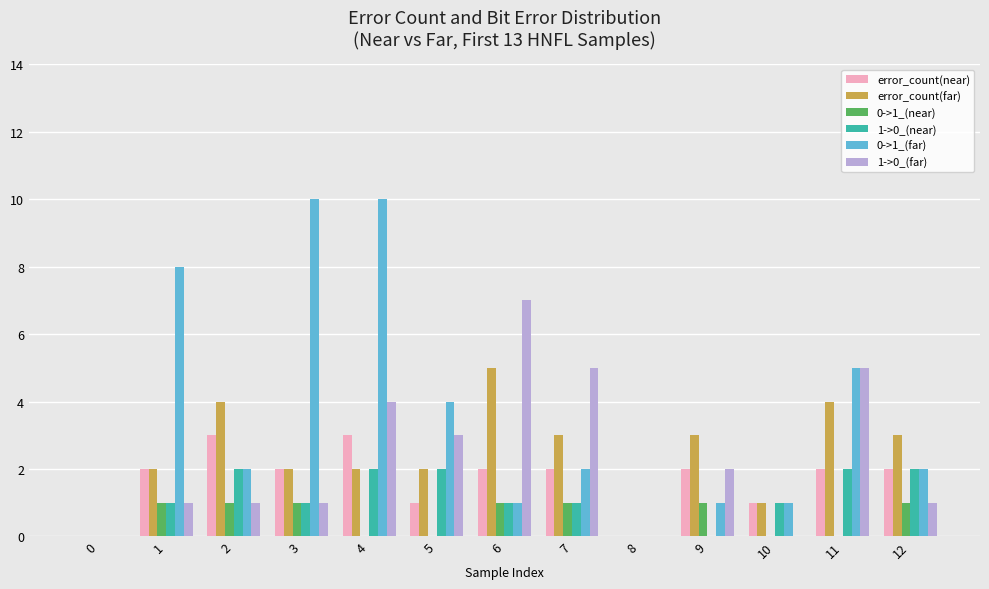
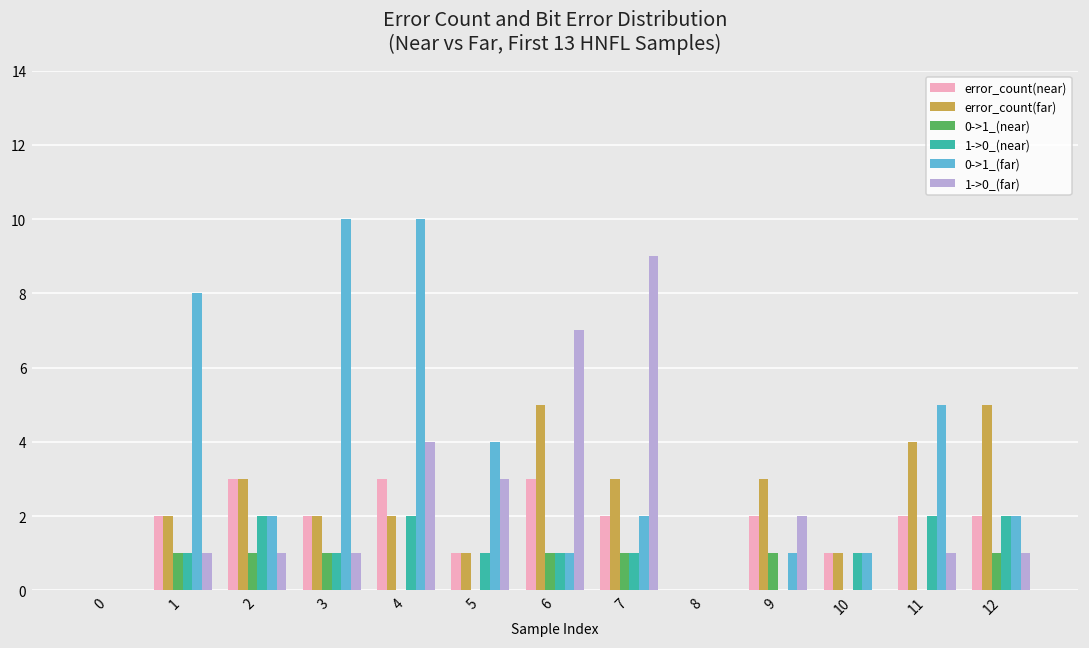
error_count(far), 2: 4 -> 3
error_count(far), 5: 2 -> 1
1->0_(near), 5: 2 -> 1
error_count(near), 6: 2 -> 3
1->0_(far), 7: 5 -> 9
1->0_(far), 11: 5 -> 1
error_count(far), 12: 3 -> 5
